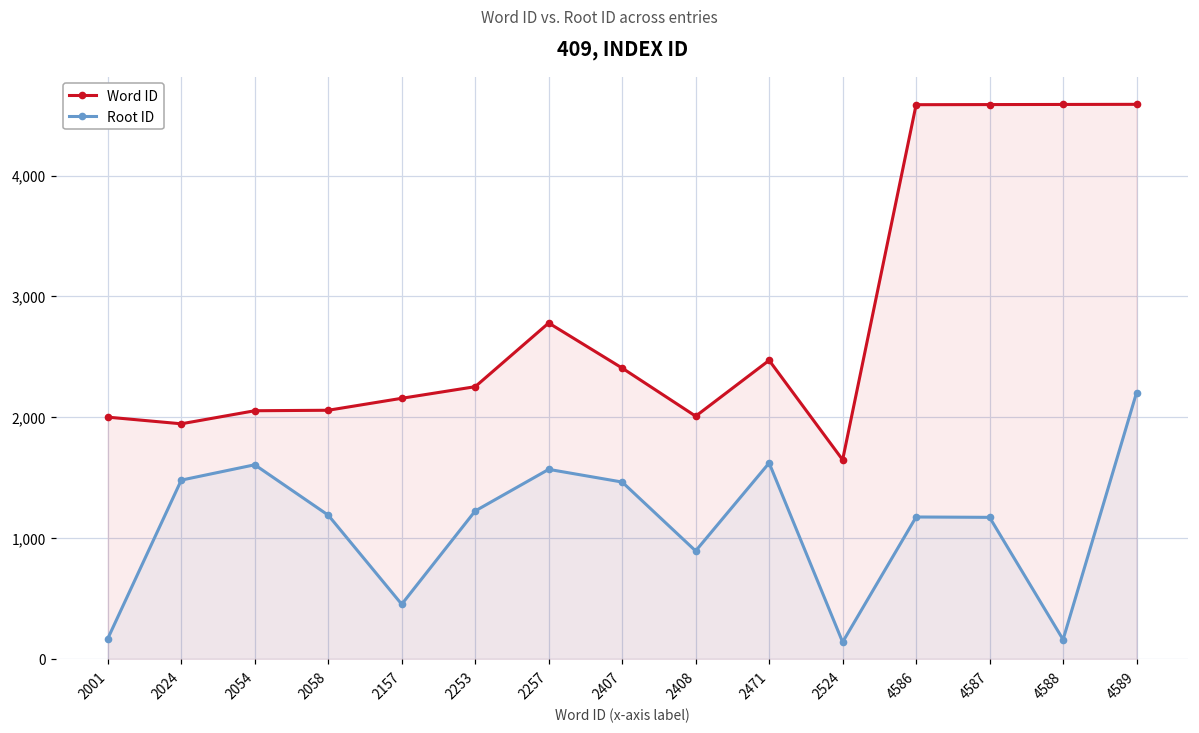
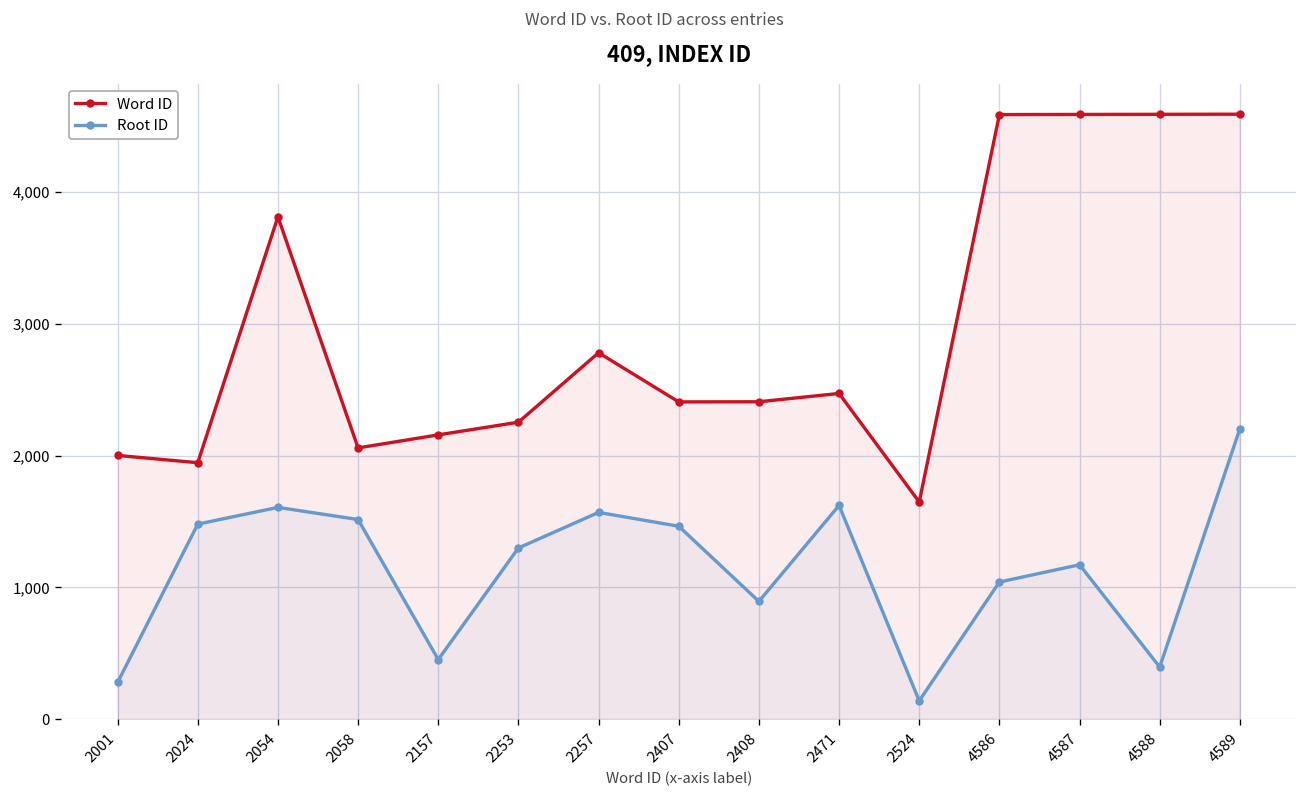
Root ID, 2001: 170 -> 280
Word ID, 2054: 2,050 -> 3,810
Root ID, 2058: 1,190 -> 1,520
Root ID, 2253: 1,230 -> 1,300
Word ID, 2408: 2,010 -> 2,410
Root ID, 4586: 1,180 -> 1,040
Root ID, 4588: 160 -> 400
